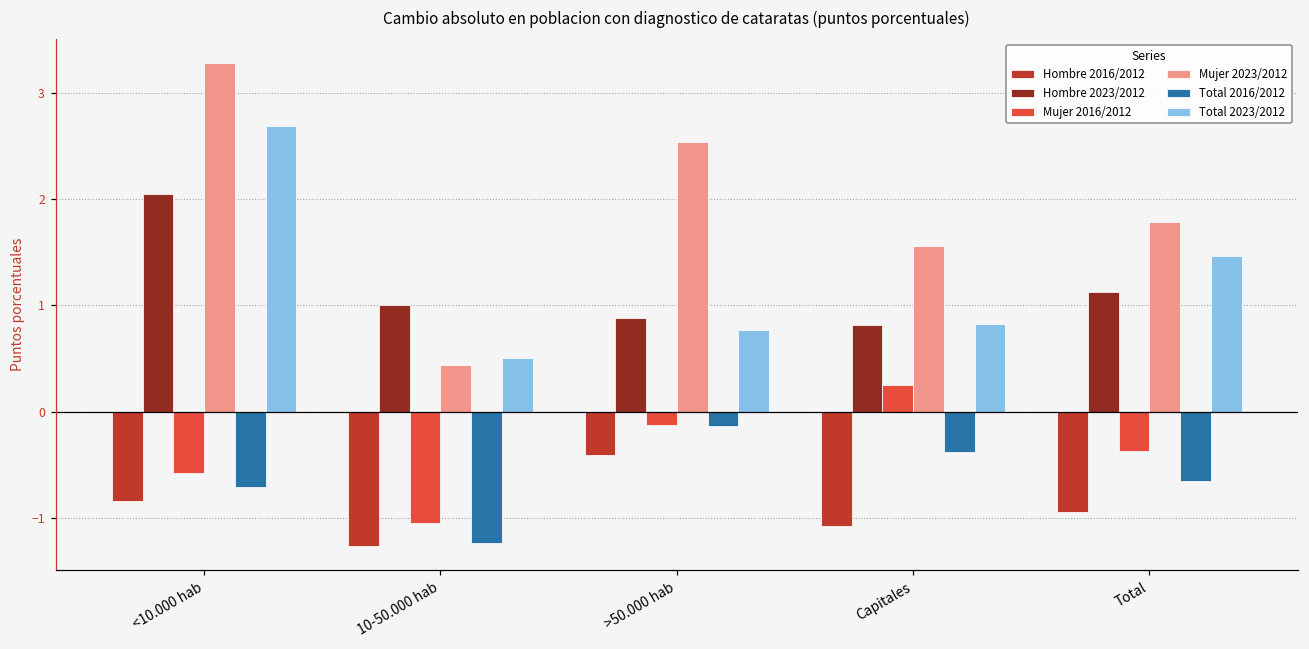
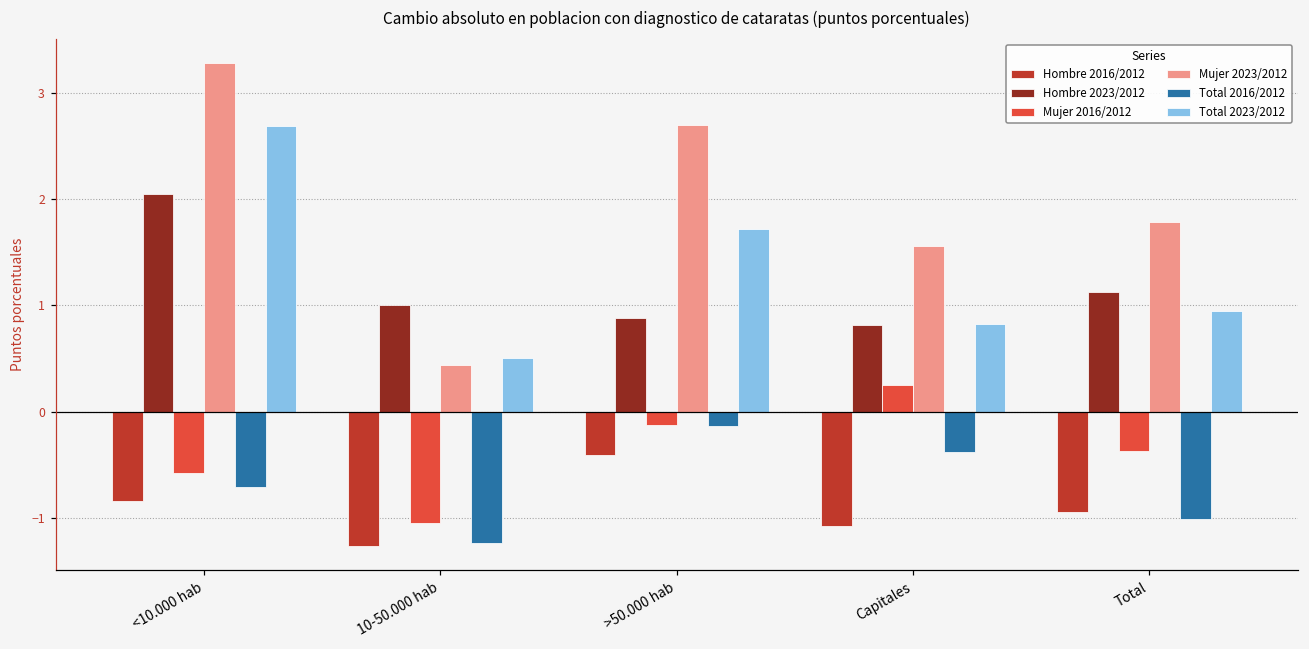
Mujer 2023/2012, >50.000 hab: 2.5 -> 2.7
Total 2023/2012, >50.000 hab: 0.8 -> 1.7
Total 2016/2012, Total: -0.7 -> -1.0
Total 2023/2012, Total: 1.5 -> 0.9
